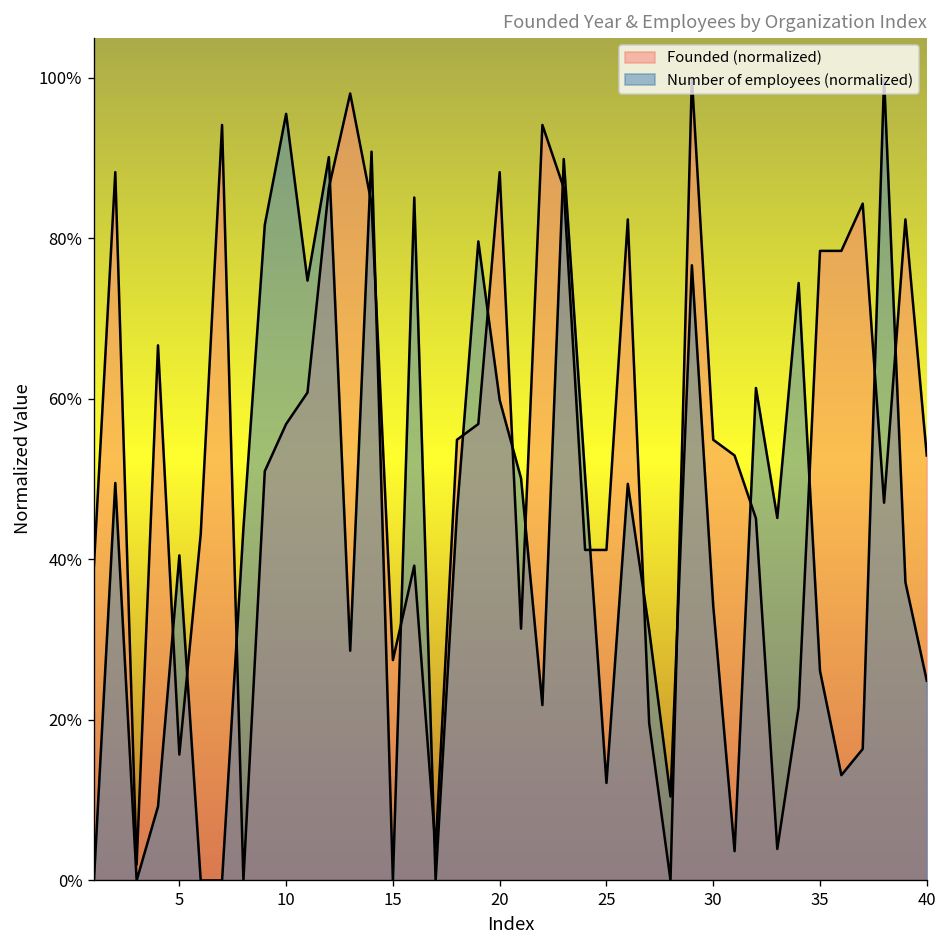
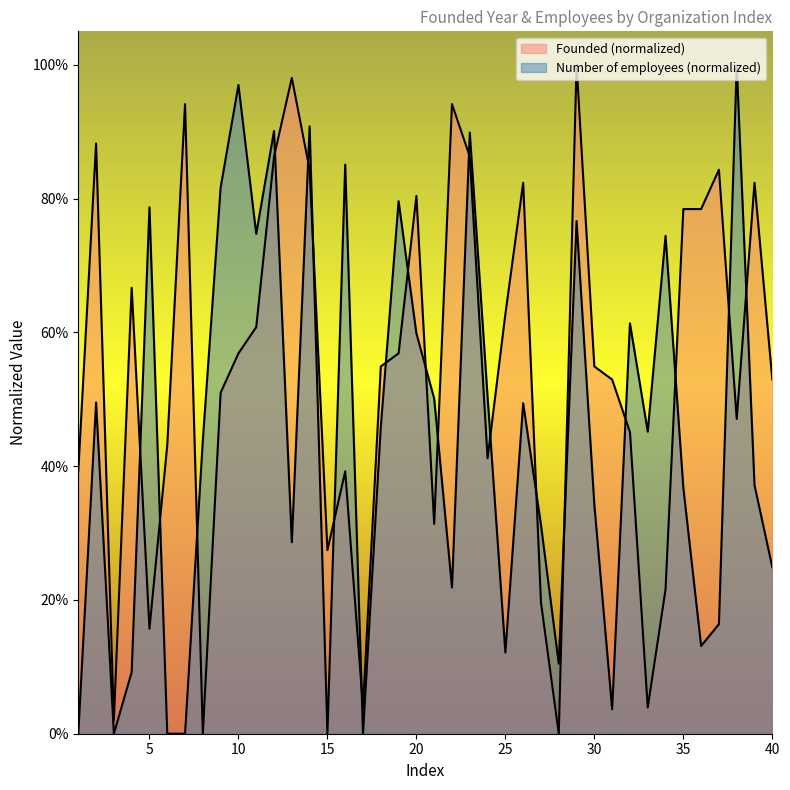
Number of employees (normalized), 5: 41% -> 79%
Number of employees (normalized), 10: 96% -> 97%
Founded (normalized), 20: 88% -> 80%
Founded (normalized), 25: 41% -> 63%
Number of employees (normalized), 35: 26% -> 37%
